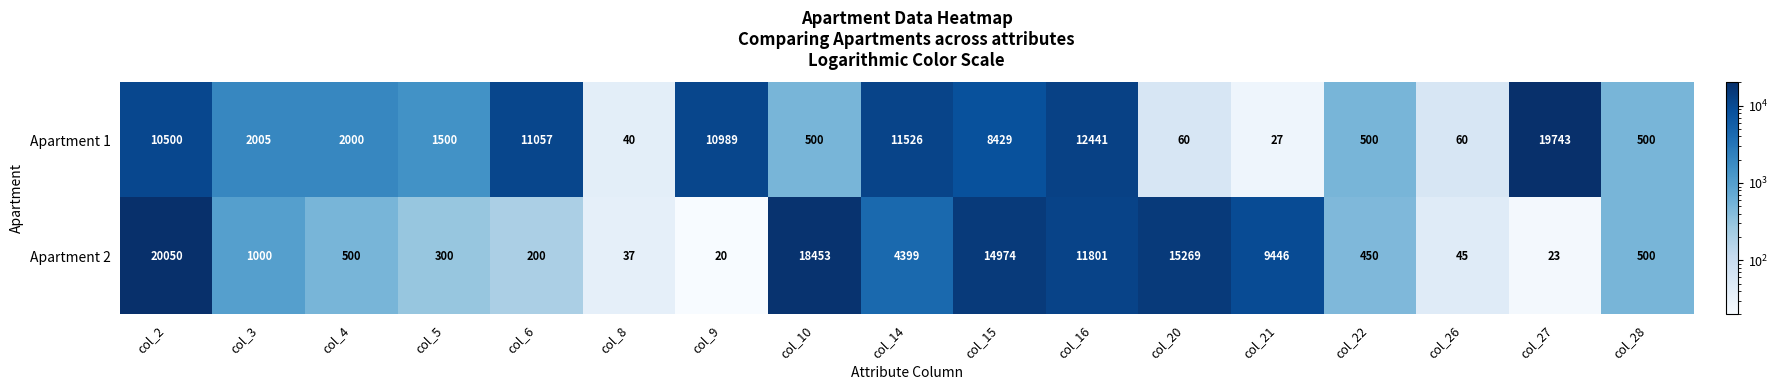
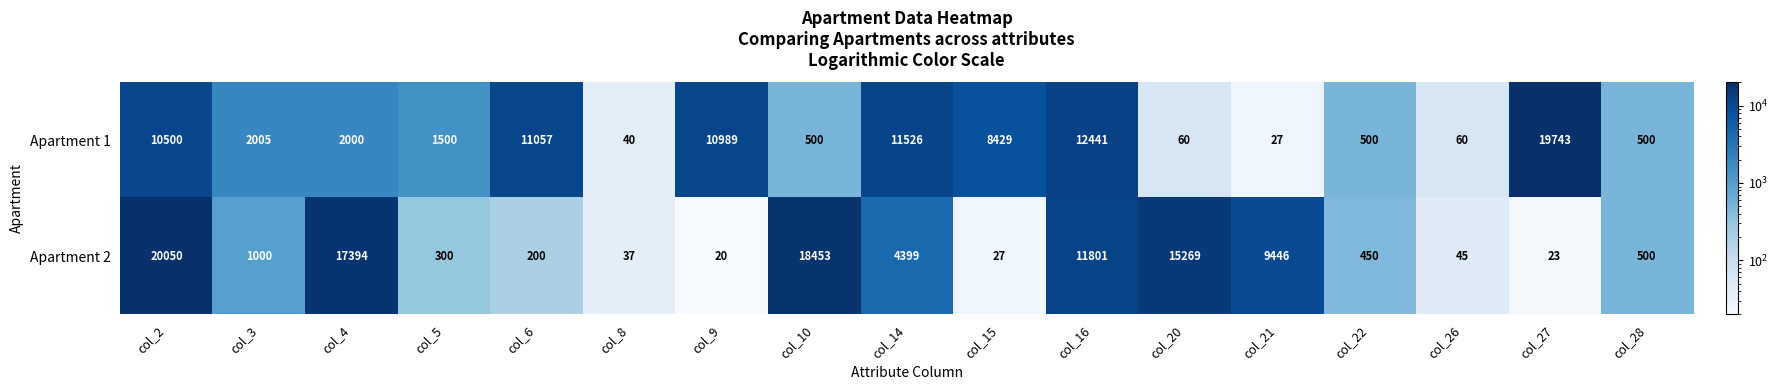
Apartment 2, col_4: 500 -> 17394
Apartment 2, col_15: 14974 -> 27
